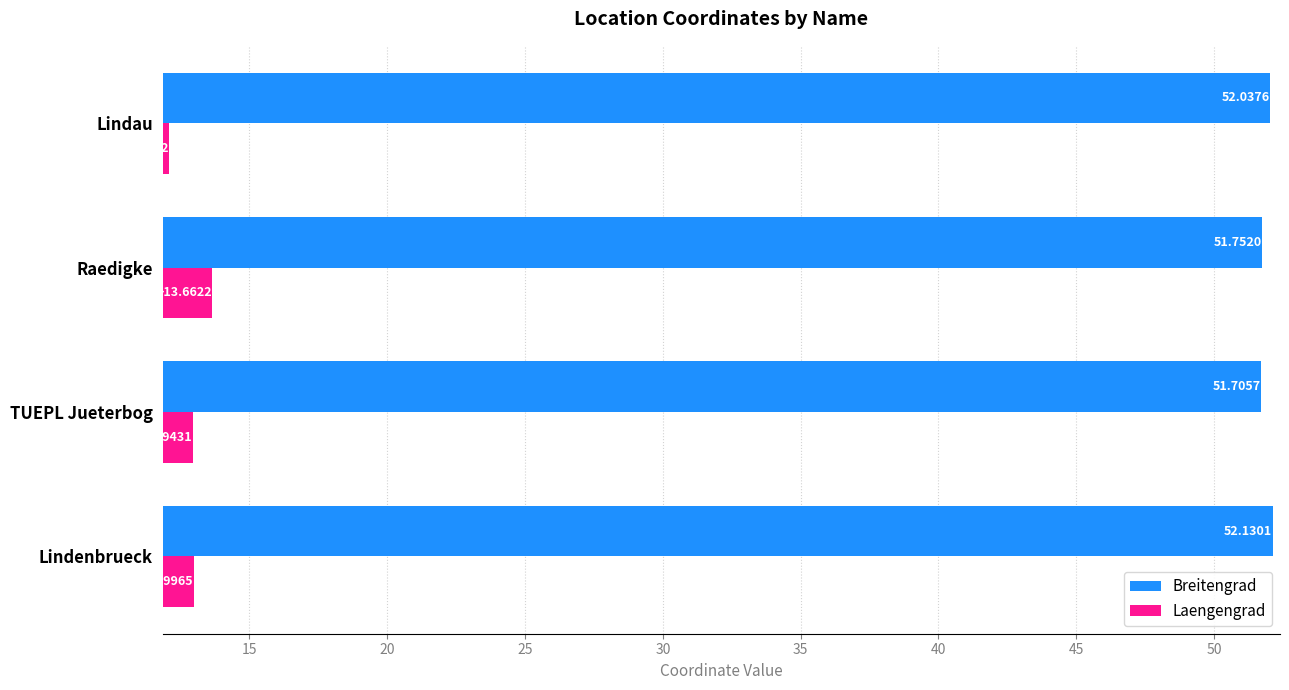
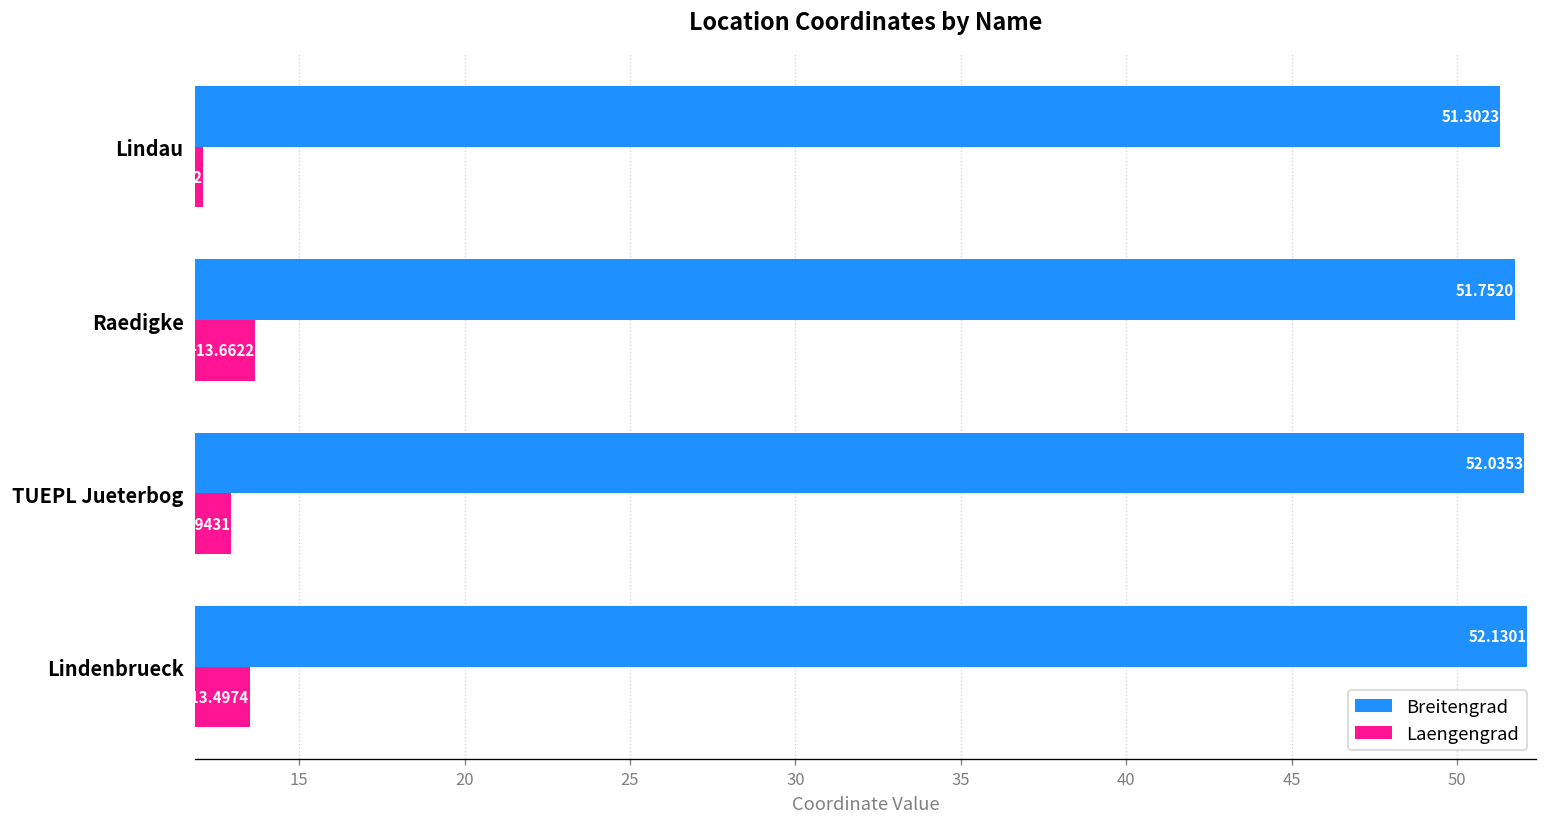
Breitengrad, Lindau: 52.0376 -> 51.3023
Breitengrad, TUEPL Jueterbog: 51.7057 -> 52.0353
Laengengrad, Lindenbrueck: 13.0 -> 13.5
